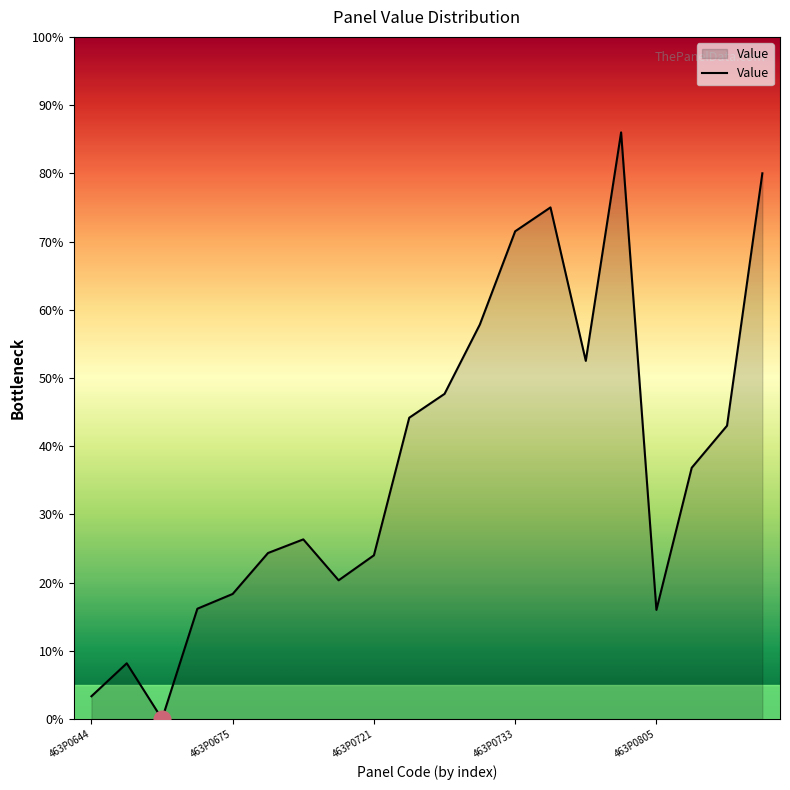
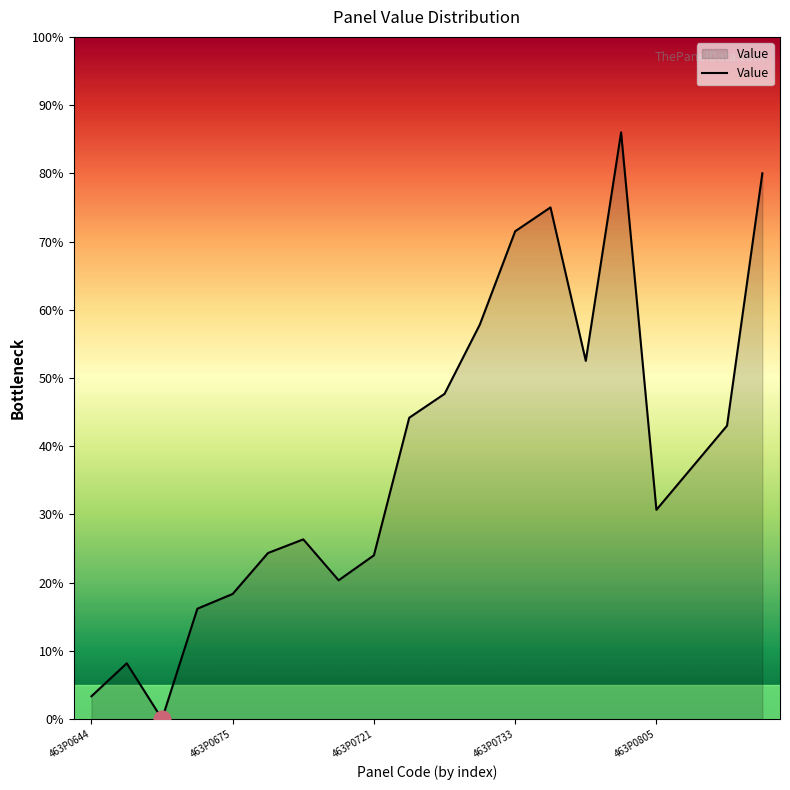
Value, 463P0805: 16% -> 31%
